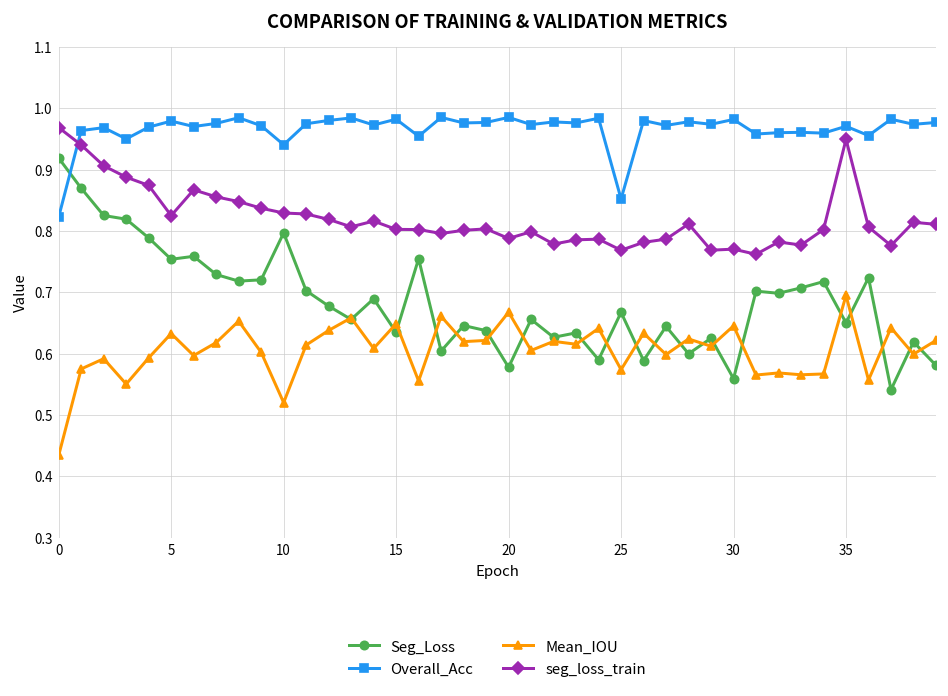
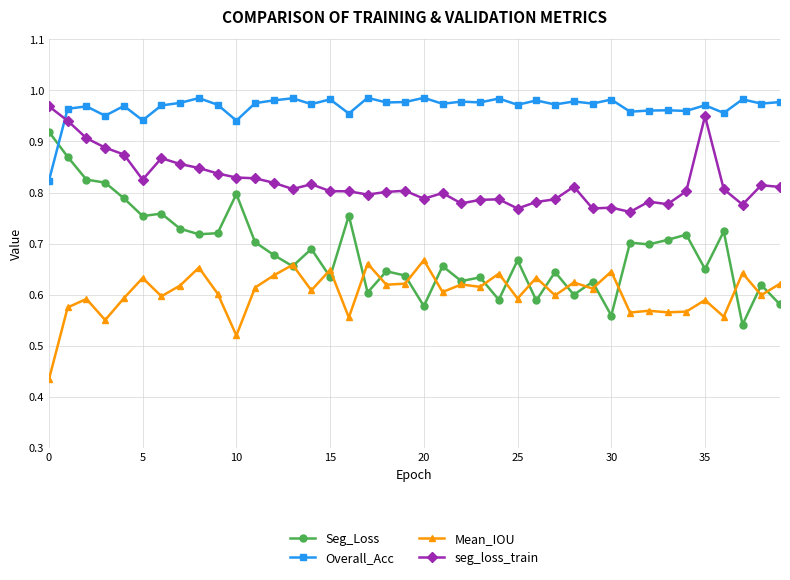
Overall_Acc, 5: 0.98 -> 0.94
Overall_Acc, 25: 0.85 -> 0.97
Mean_IOU, 25: 0.57 -> 0.59
Mean_IOU, 35: 0.69 -> 0.59
